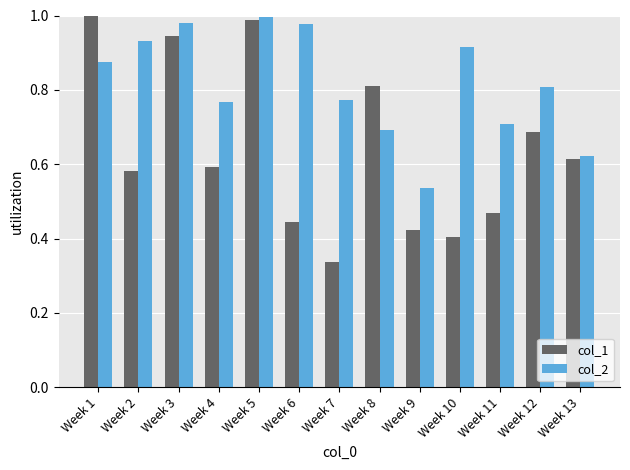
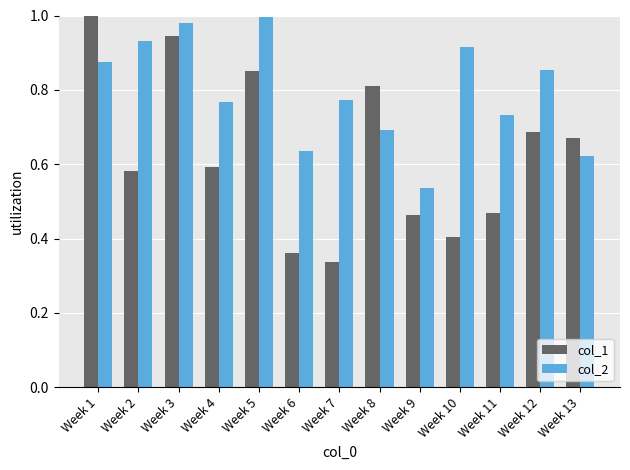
col_1, Week 5: 0.99 -> 0.85
col_1, Week 6: 0.45 -> 0.36
col_2, Week 6: 0.98 -> 0.64
col_1, Week 9: 0.42 -> 0.46
col_2, Week 11: 0.71 -> 0.73
col_2, Week 12: 0.81 -> 0.85
col_1, Week 13: 0.61 -> 0.67
